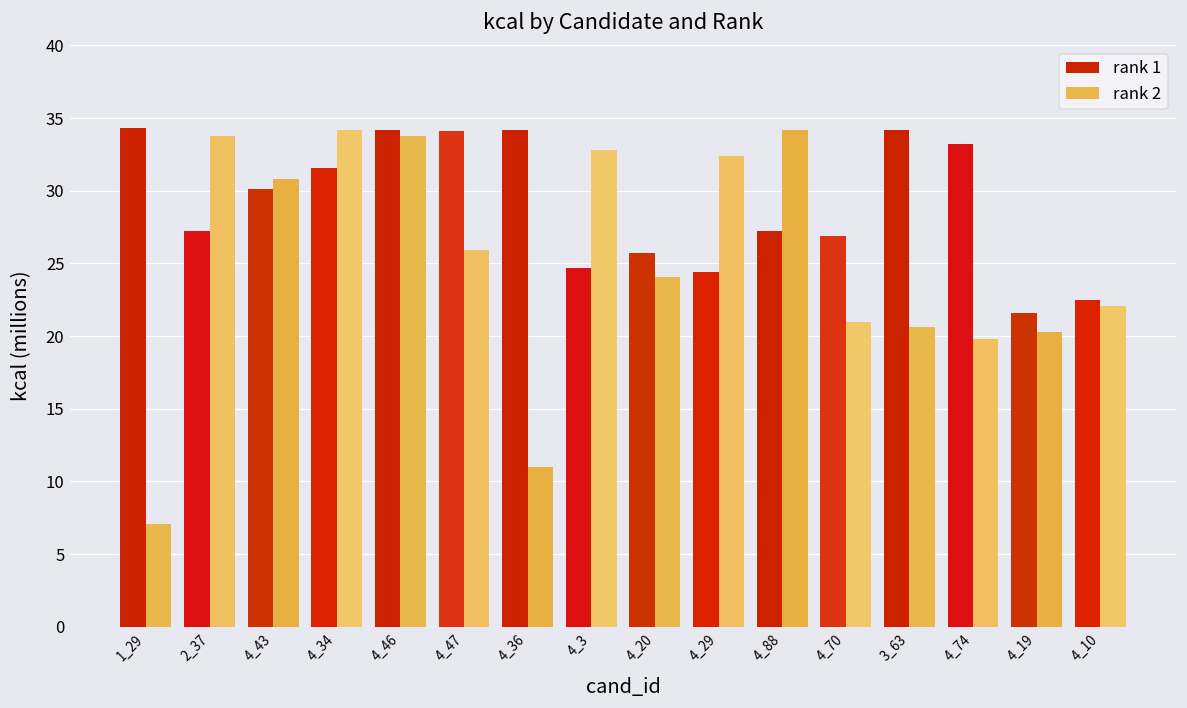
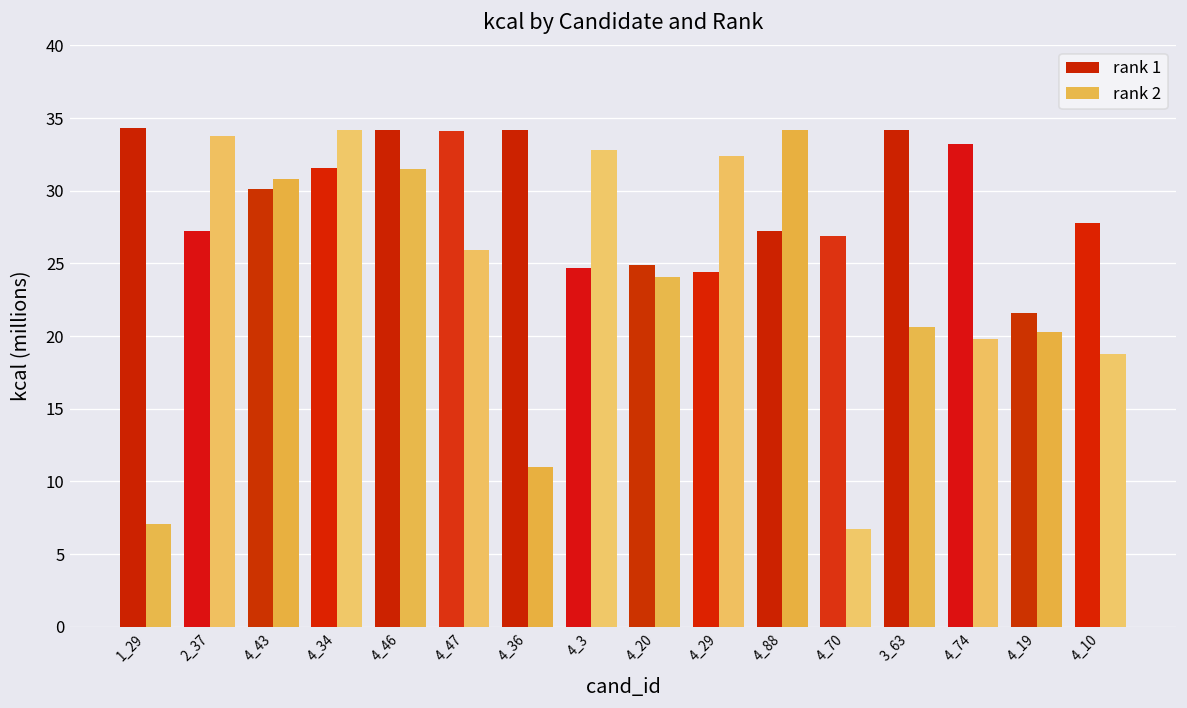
rank 2, 4_46: 33.8 -> 31.5
rank 1, 4_20: 25.7 -> 24.9
rank 2, 4_70: 21.0 -> 6.7
rank 1, 4_10: 22.5 -> 27.8
rank 2, 4_10: 22.1 -> 18.8
